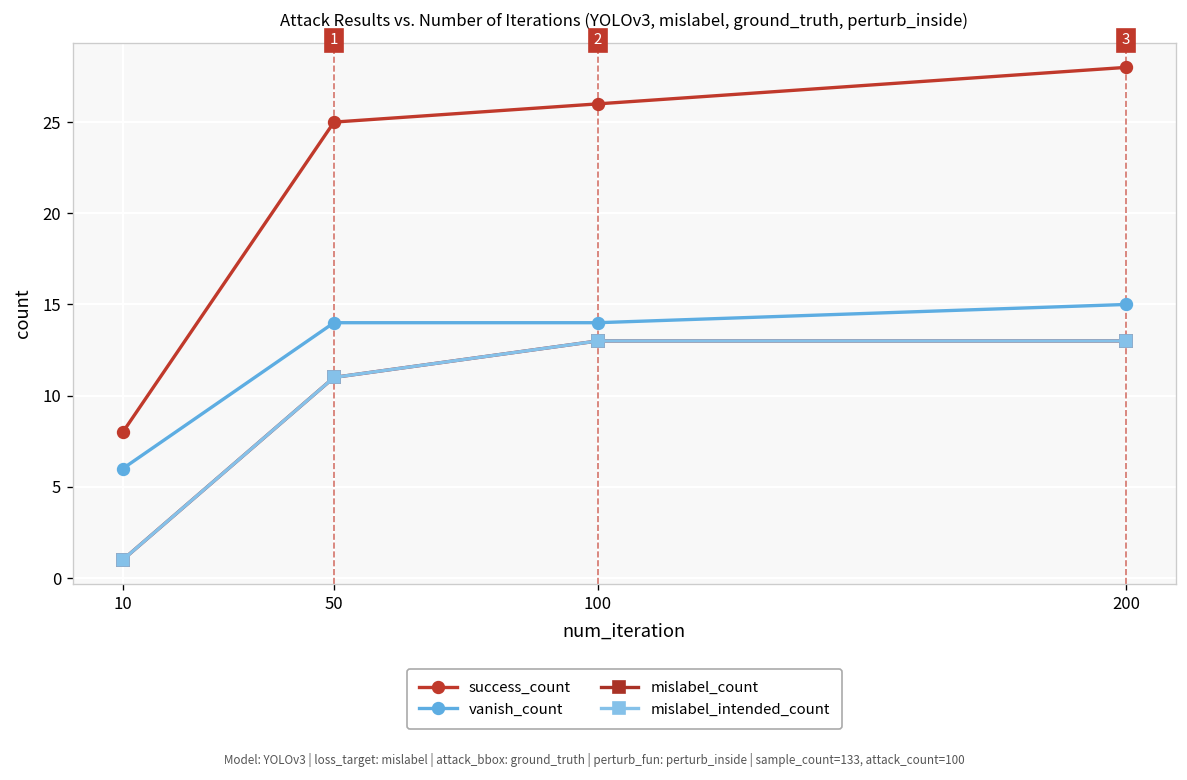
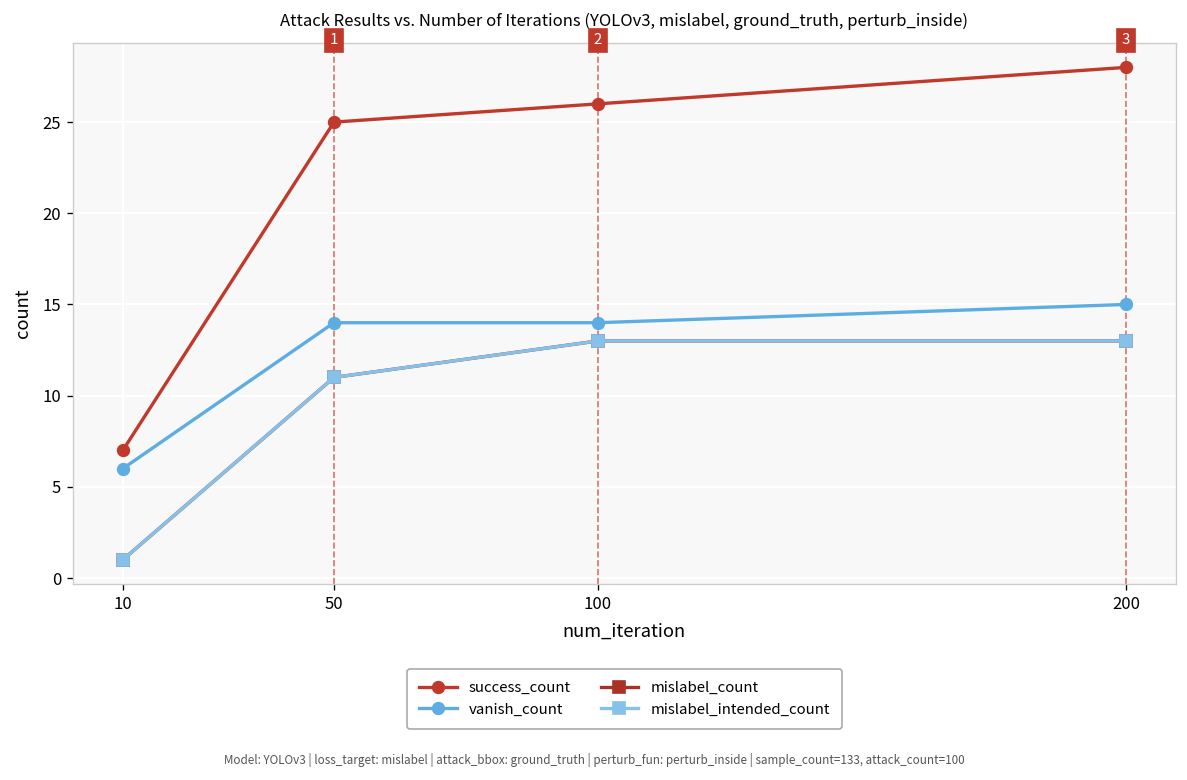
success_count, 10: 8 -> 7
